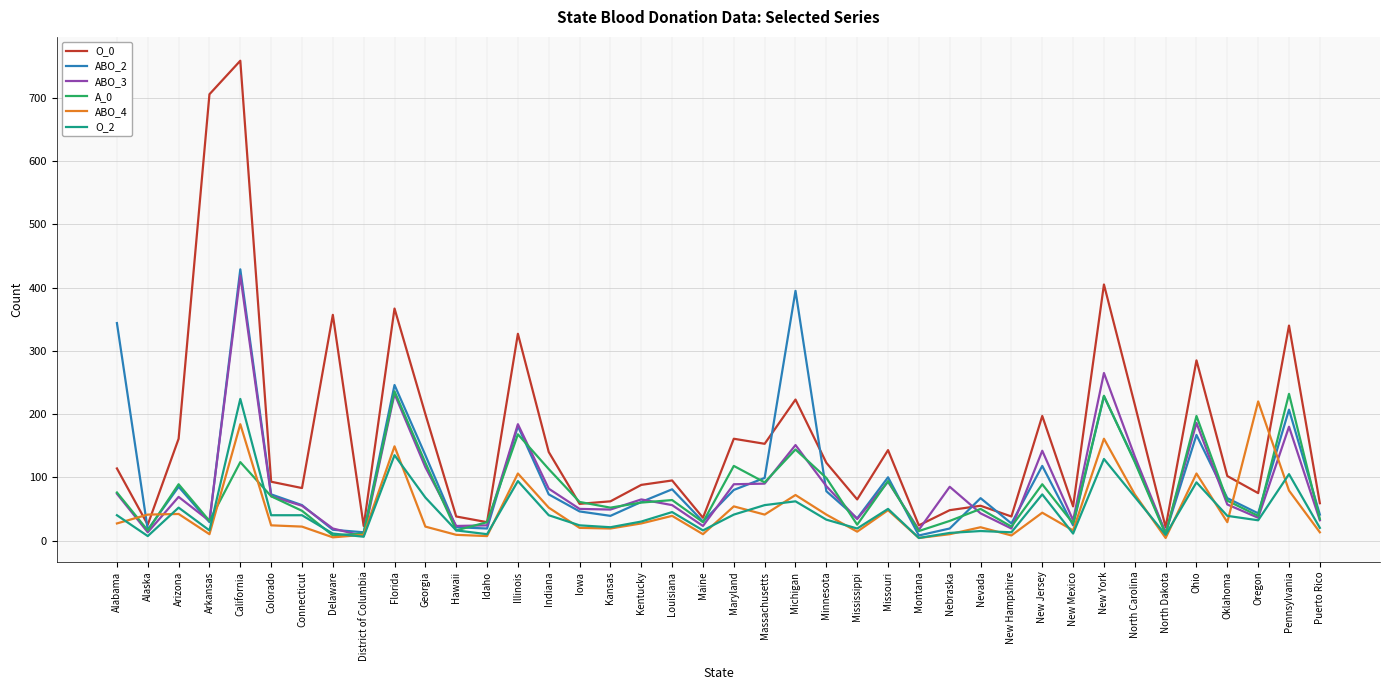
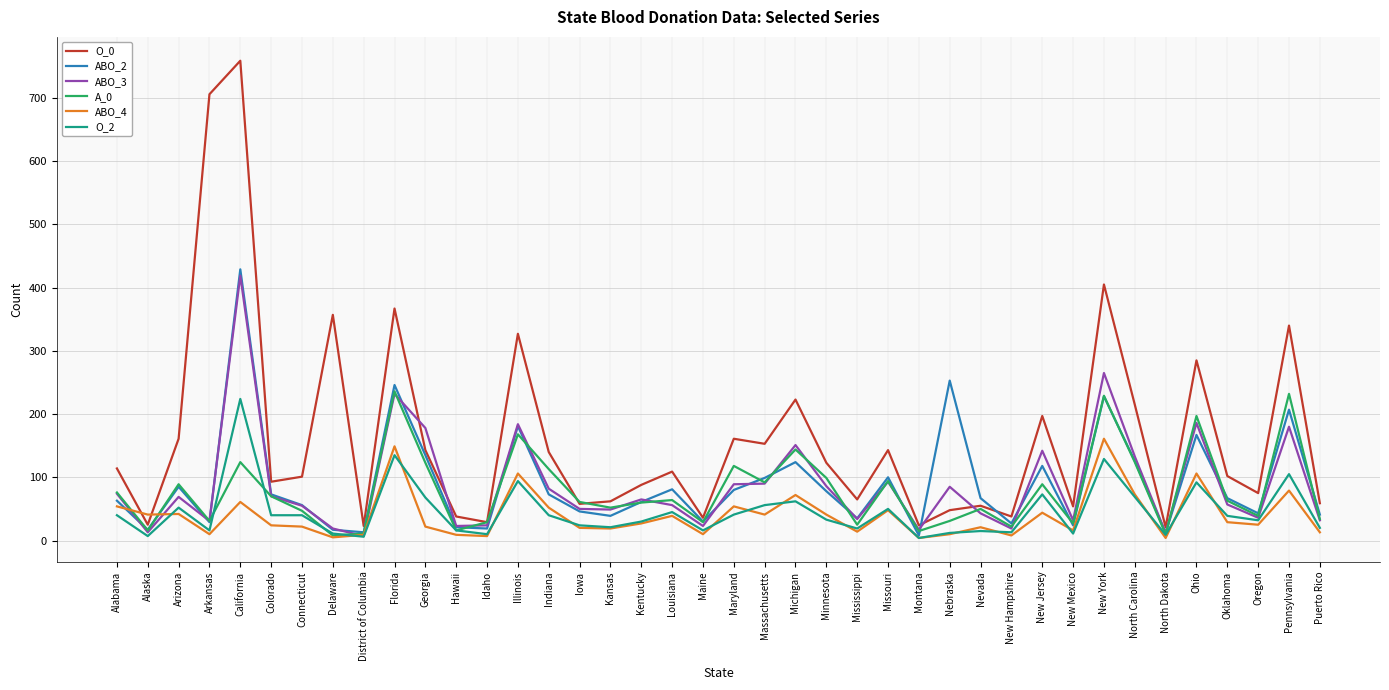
ABO_2, Alabama: 340 -> 60
ABO_4, Alabama: 30 -> 50
ABO_4, California: 180 -> 60
O_0, Connecticut: 80 -> 100
O_0, Georgia: 200 -> 140
ABO_3, Georgia: 120 -> 180
O_0, Louisiana: 100 -> 110
ABO_2, Michigan: 400 -> 120
ABO_2, Nebraska: 20 -> 250
ABO_4, Oregon: 220 -> 30
